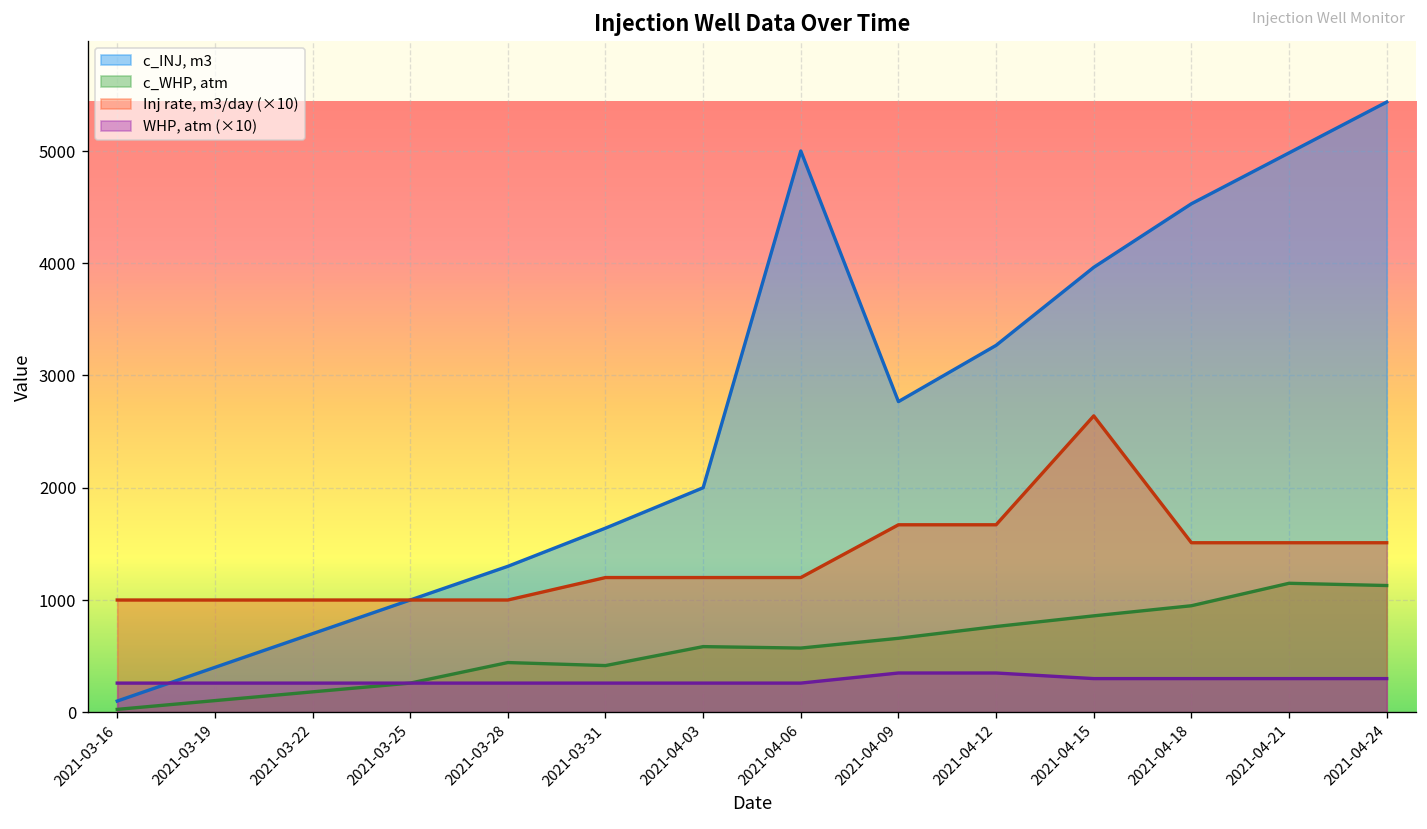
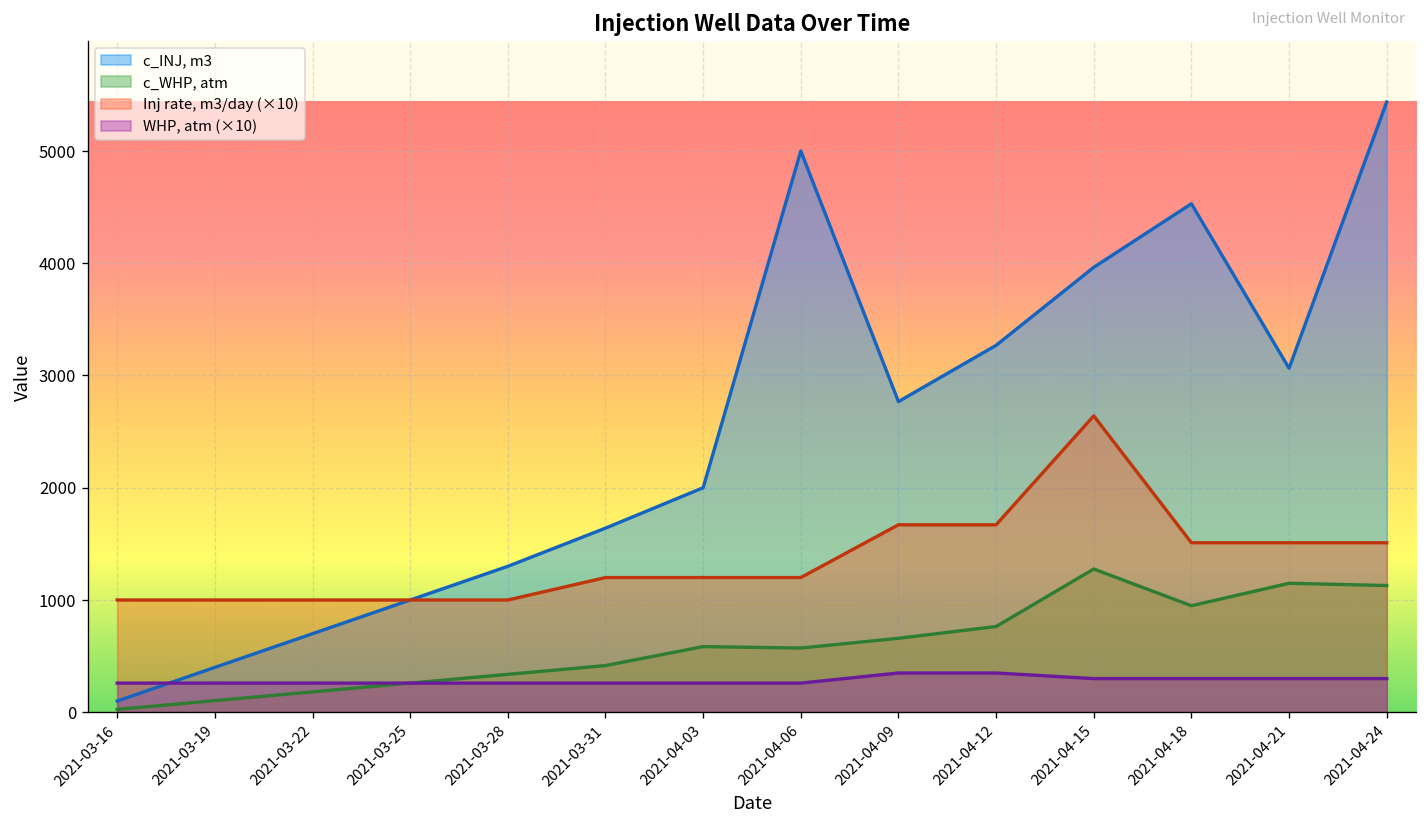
c_WHP, atm, 2021-03-28: 400 -> 300
c_WHP, atm, 2021-04-15: 900 -> 1300
c_INJ, m3, 2021-04-21: 5000 -> 3100
